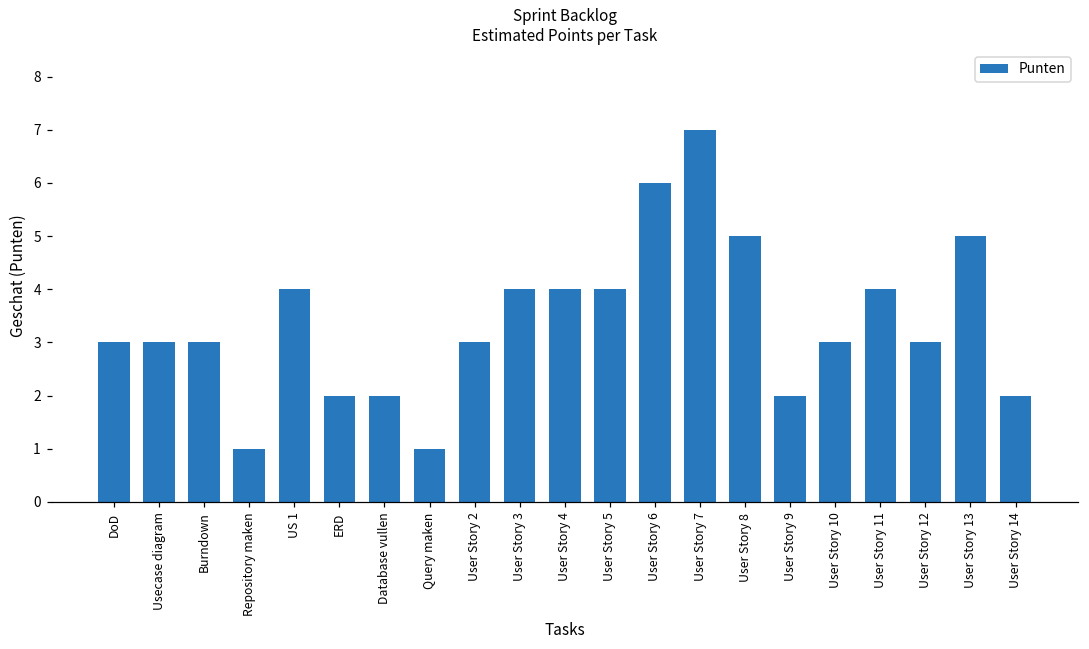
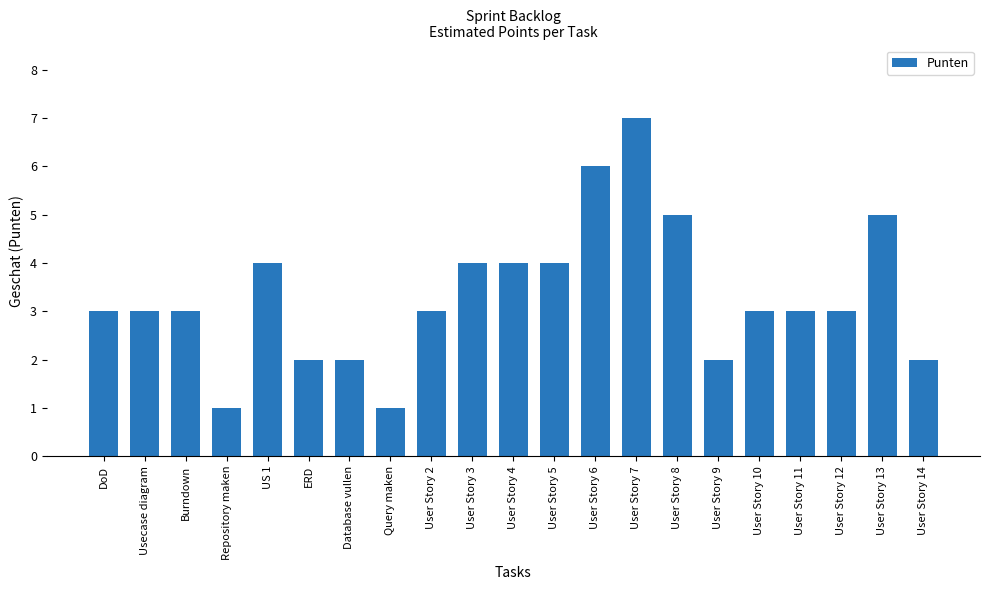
User Story 11: 4 -> 3
